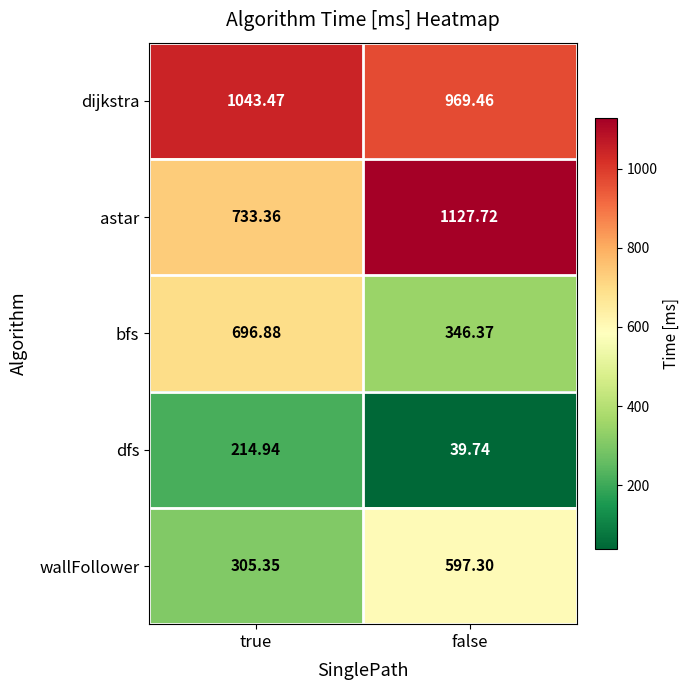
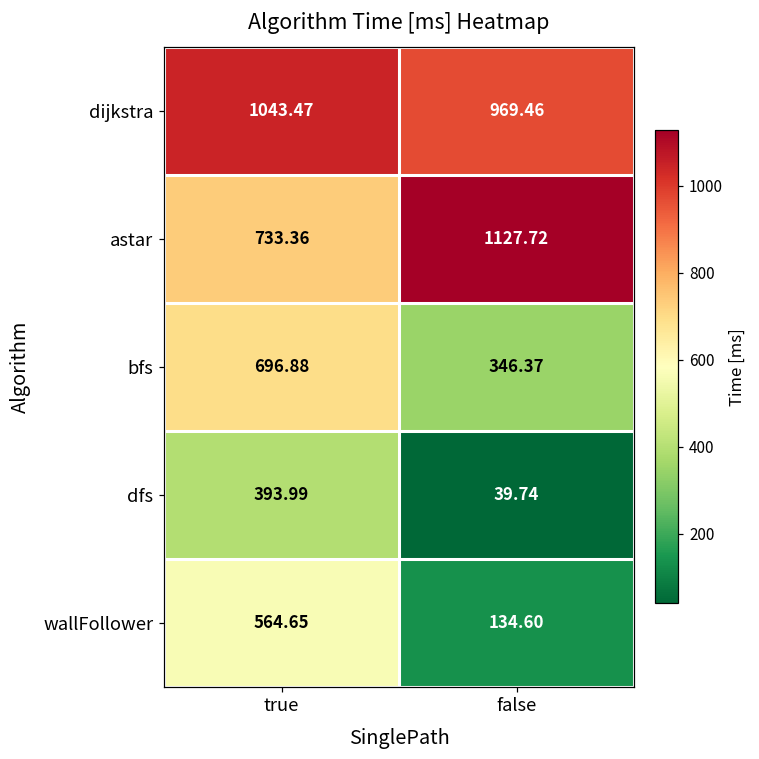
dfs, true: 214.94 -> 393.99
wallFollower, true: 305.35 -> 564.65
wallFollower, false: 597.30 -> 134.60
